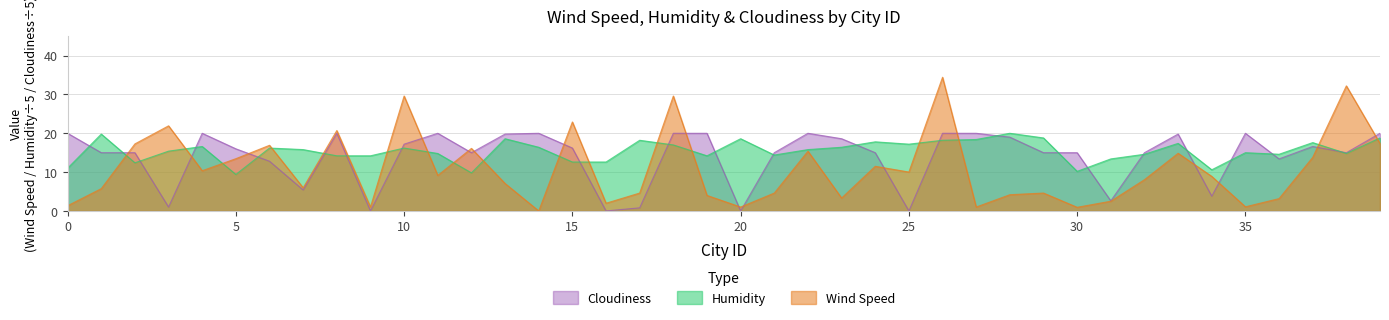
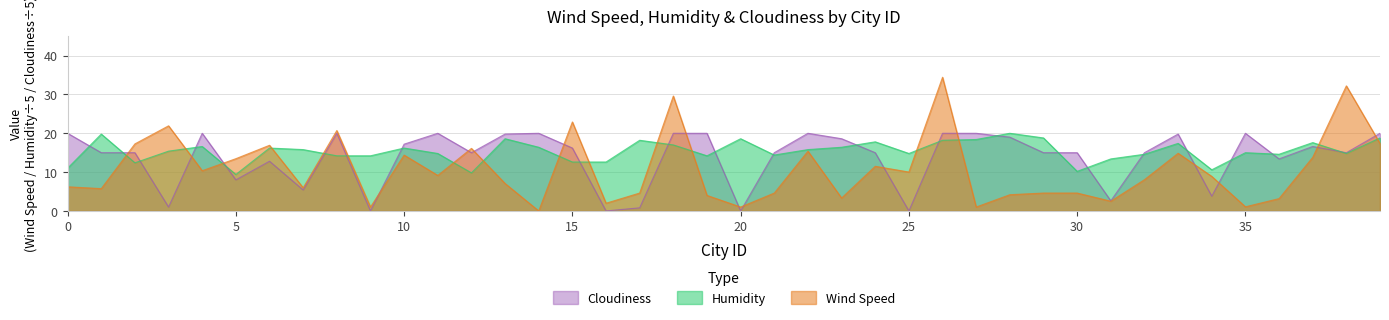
Wind Speed, 0: 1 -> 6
Cloudiness, 5: 16 -> 8
Wind Speed, 10: 30 -> 14
Humidity, 25: 17 -> 15
Wind Speed, 30: 1 -> 5
